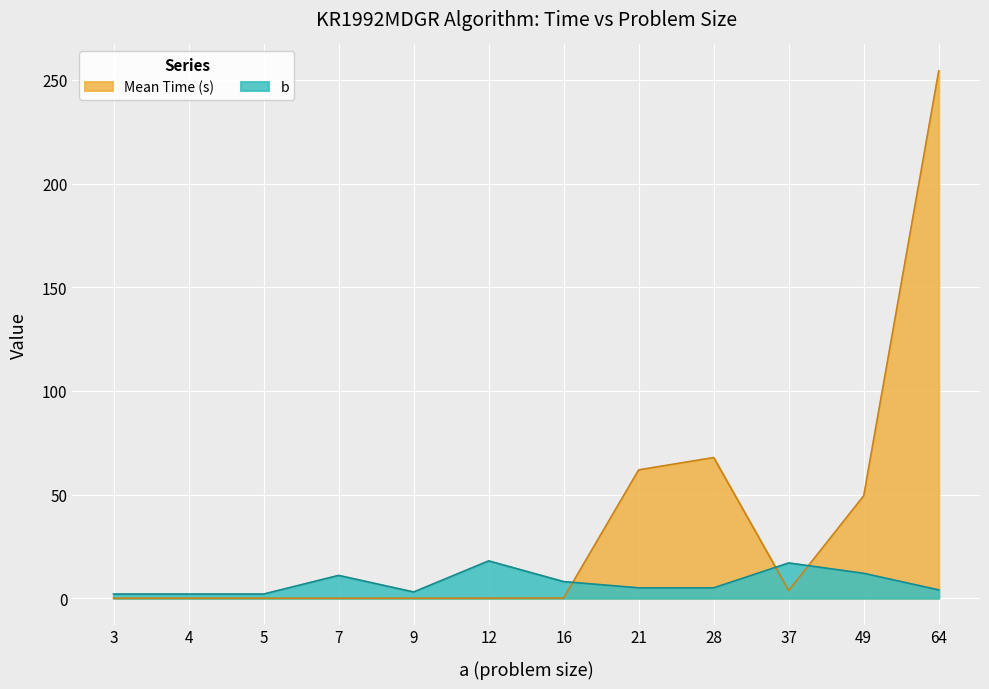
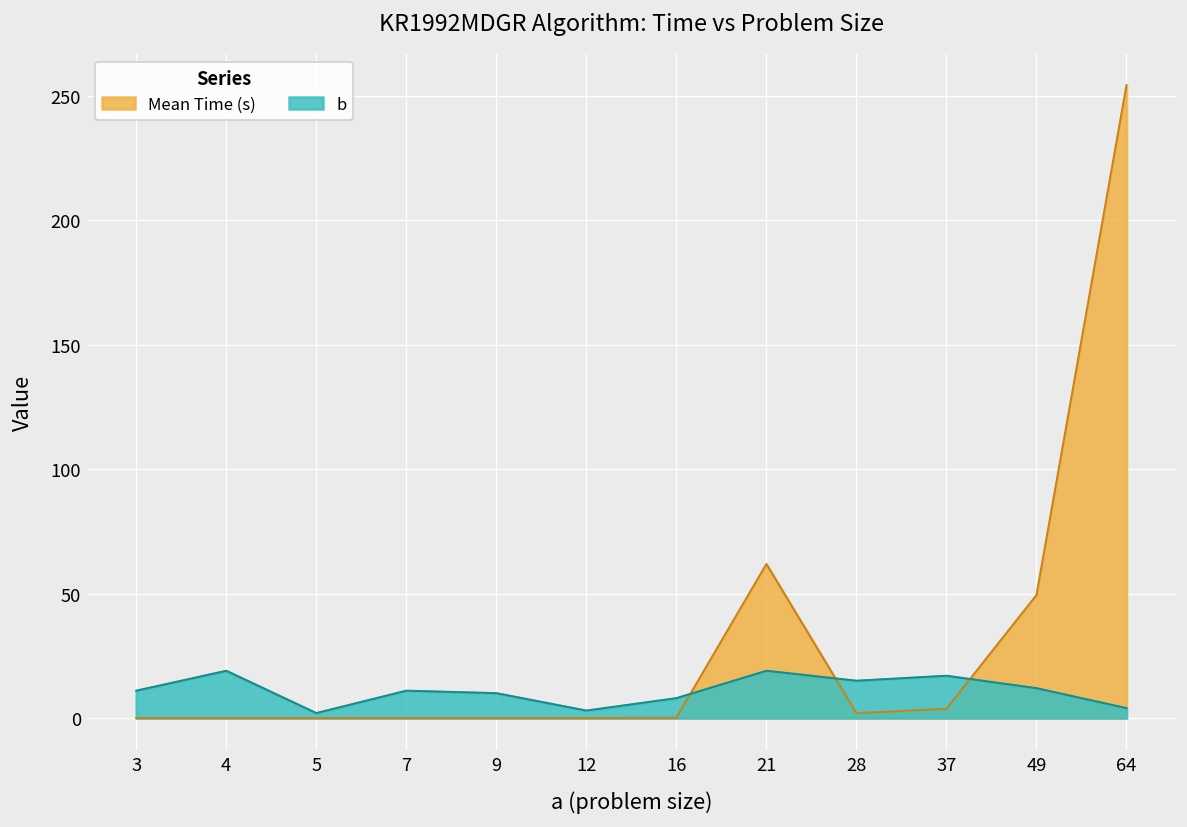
b, 3: 2 -> 11
b, 4: 2 -> 19
b, 9: 3 -> 10
b, 12: 18 -> 3
b, 21: 5 -> 19
Mean Time (s), 28: 68 -> 2
b, 28: 5 -> 15
